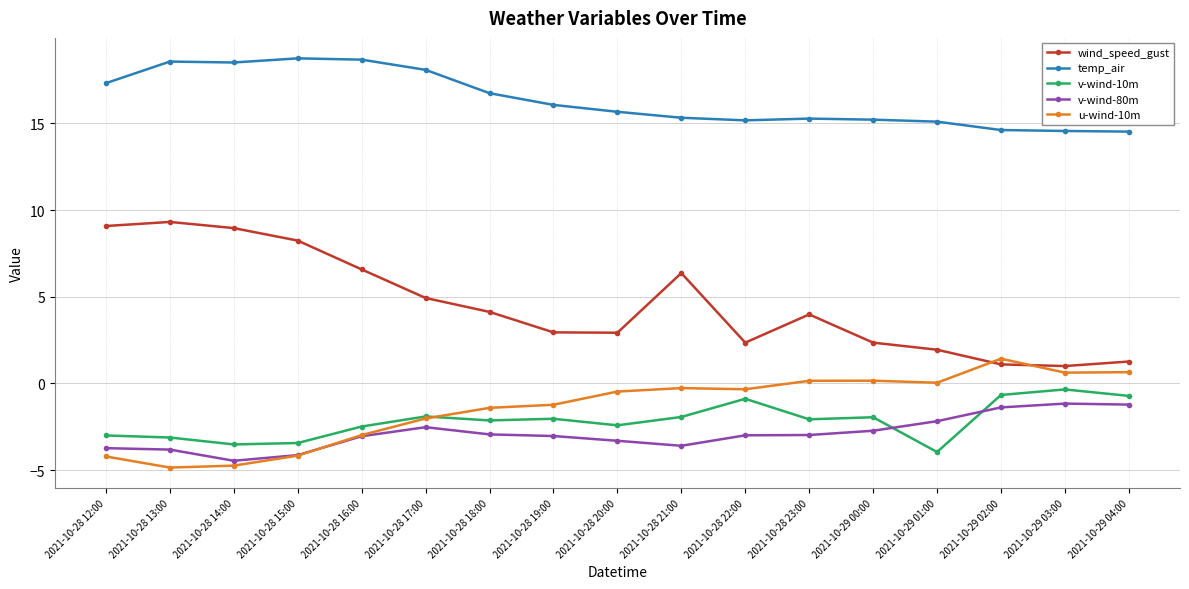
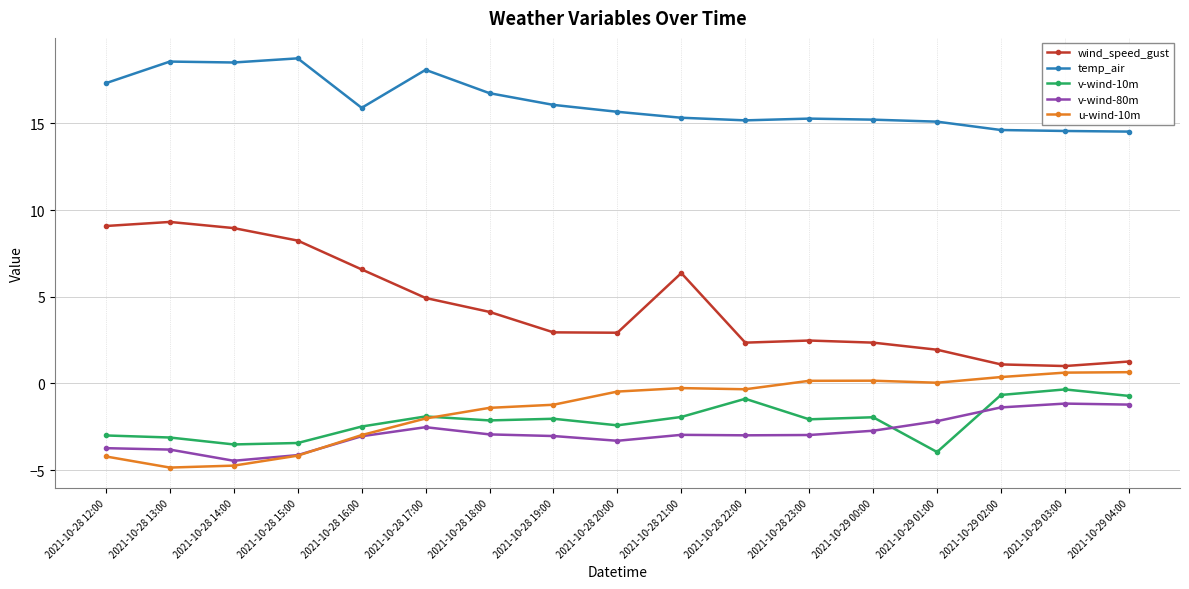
temp_air, 2021-10-28 16:00: 18.7 -> 15.9
v-wind-80m, 2021-10-28 21:00: -3.6 -> -3.0
wind_speed_gust, 2021-10-28 23:00: 4.0 -> 2.5
u-wind-10m, 2021-10-29 02:00: 1.4 -> 0.4
